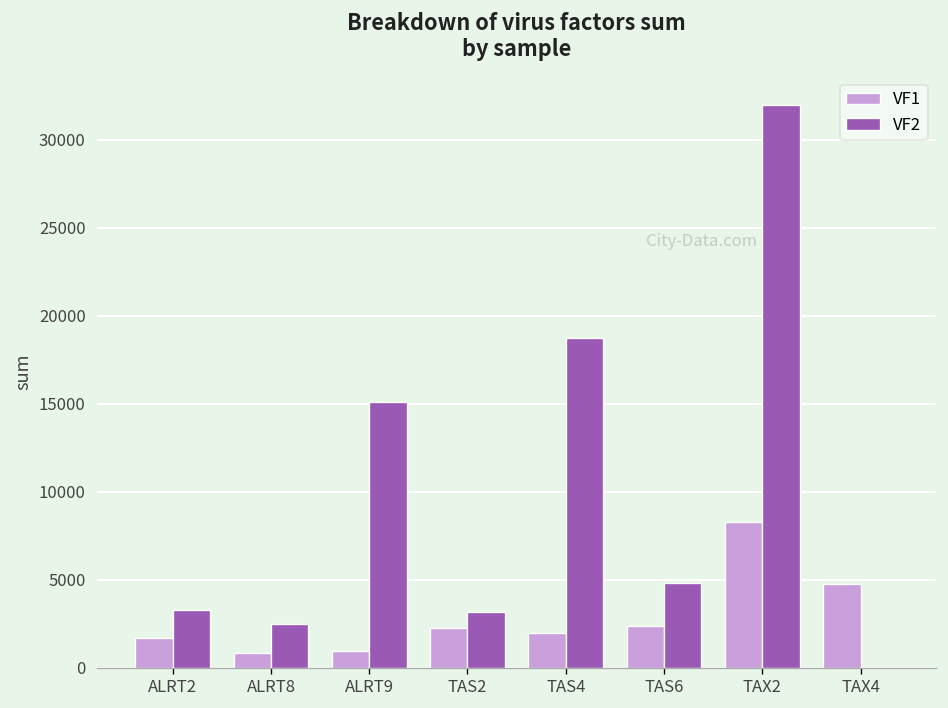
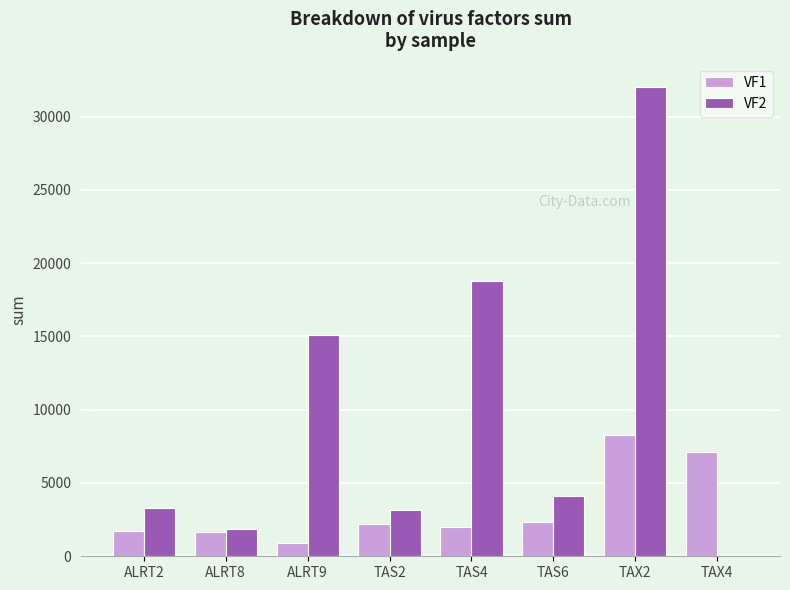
VF1, ALRT8: 800 -> 1600
VF2, ALRT8: 2500 -> 1900
VF2, TAS6: 4800 -> 4100
VF1, TAX4: 4800 -> 7100
